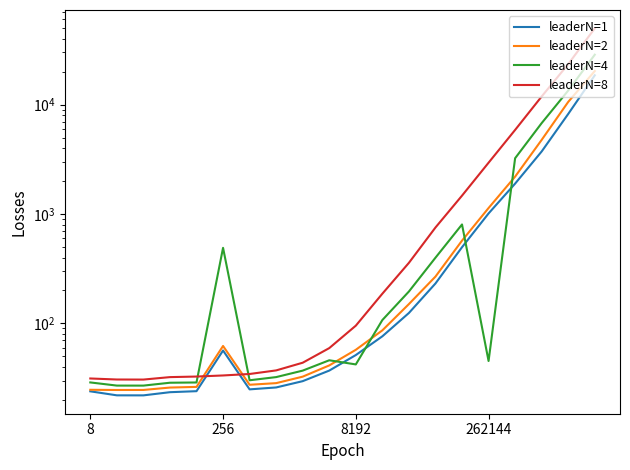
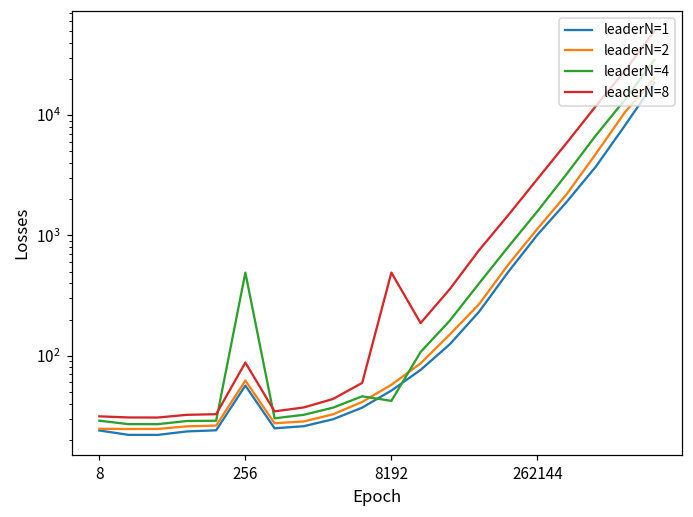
leaderN=8, 256: 33 -> 90
leaderN=8, 8192: 100 -> 500
leaderN=4, 262144: 45 -> 1600
